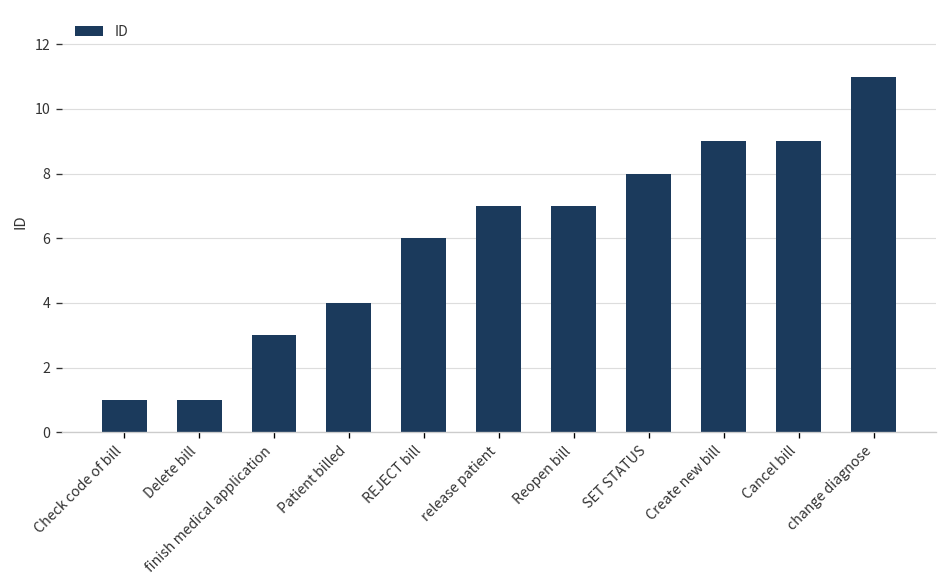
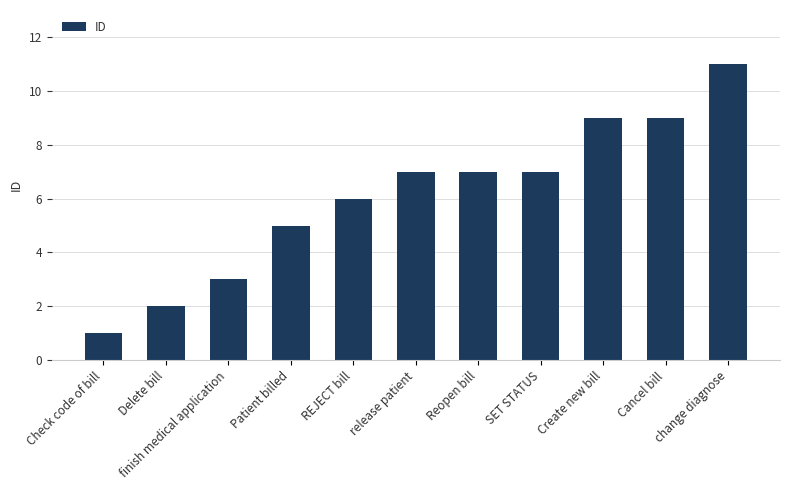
Delete bill: 1 -> 2
Patient billed: 4 -> 5
SET STATUS: 8 -> 7
